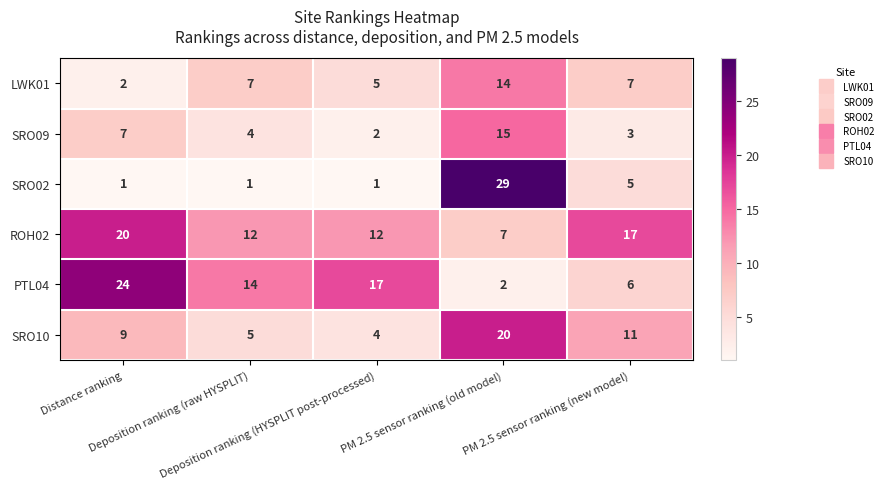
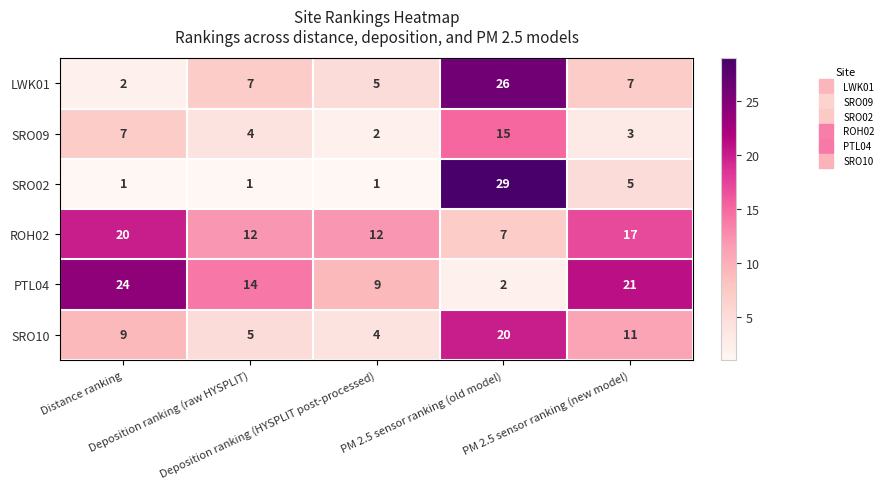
LWK01, PM 2.5 sensor ranking (old model): 14 -> 26
PTL04, Deposition ranking (HYSPLIT post-processed): 17 -> 9
PTL04, PM 2.5 sensor ranking (new model): 6 -> 21
